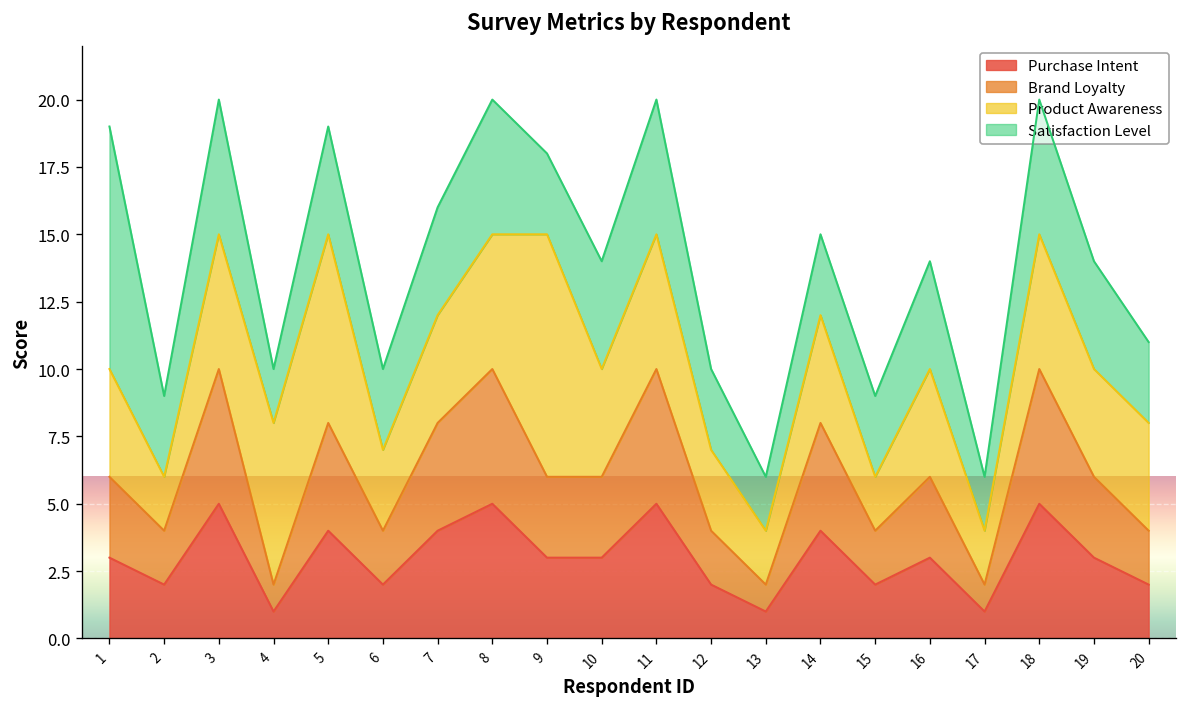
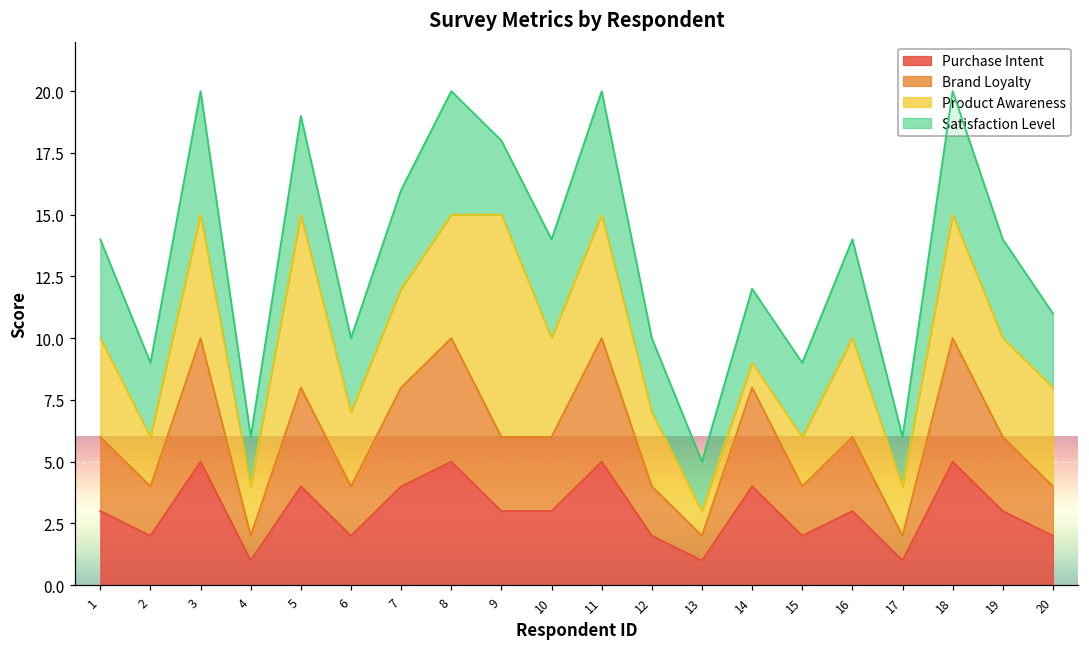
Satisfaction Level, 1: 9 -> 4
Product Awareness, 4: 6 -> 2
Product Awareness, 13: 2 -> 1
Product Awareness, 14: 4 -> 1
